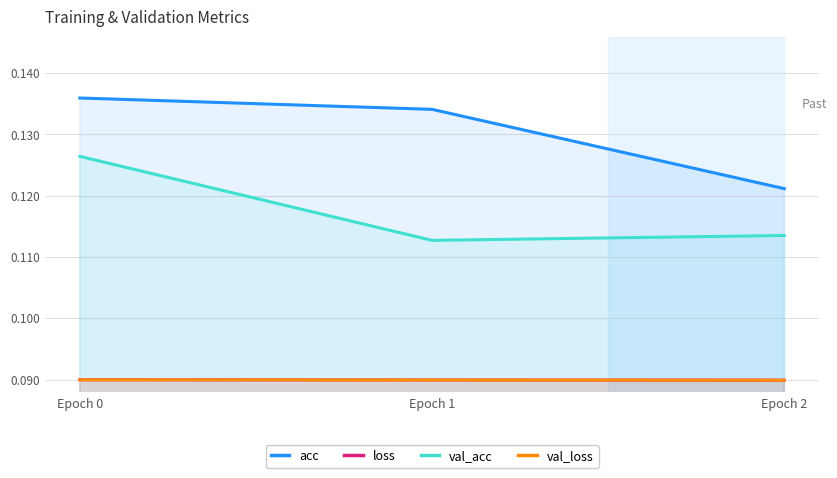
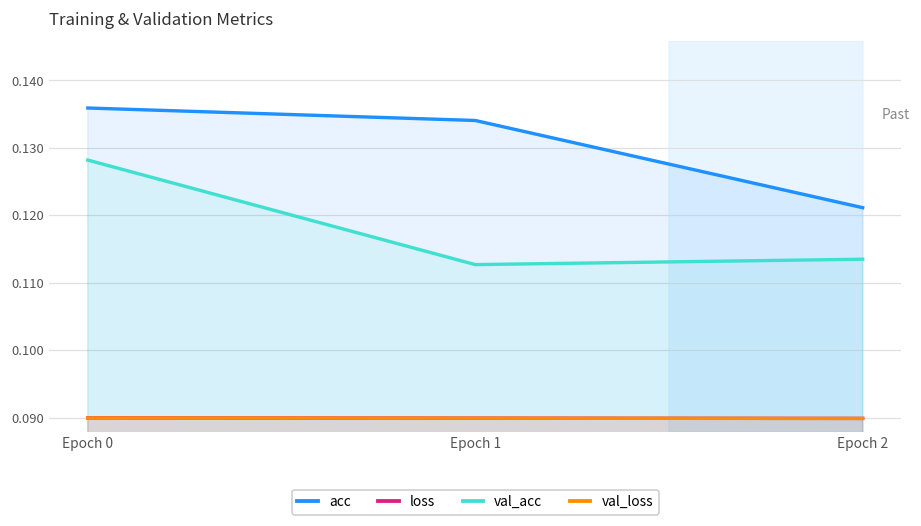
val_acc, Epoch 0: 0.126 -> 0.128
